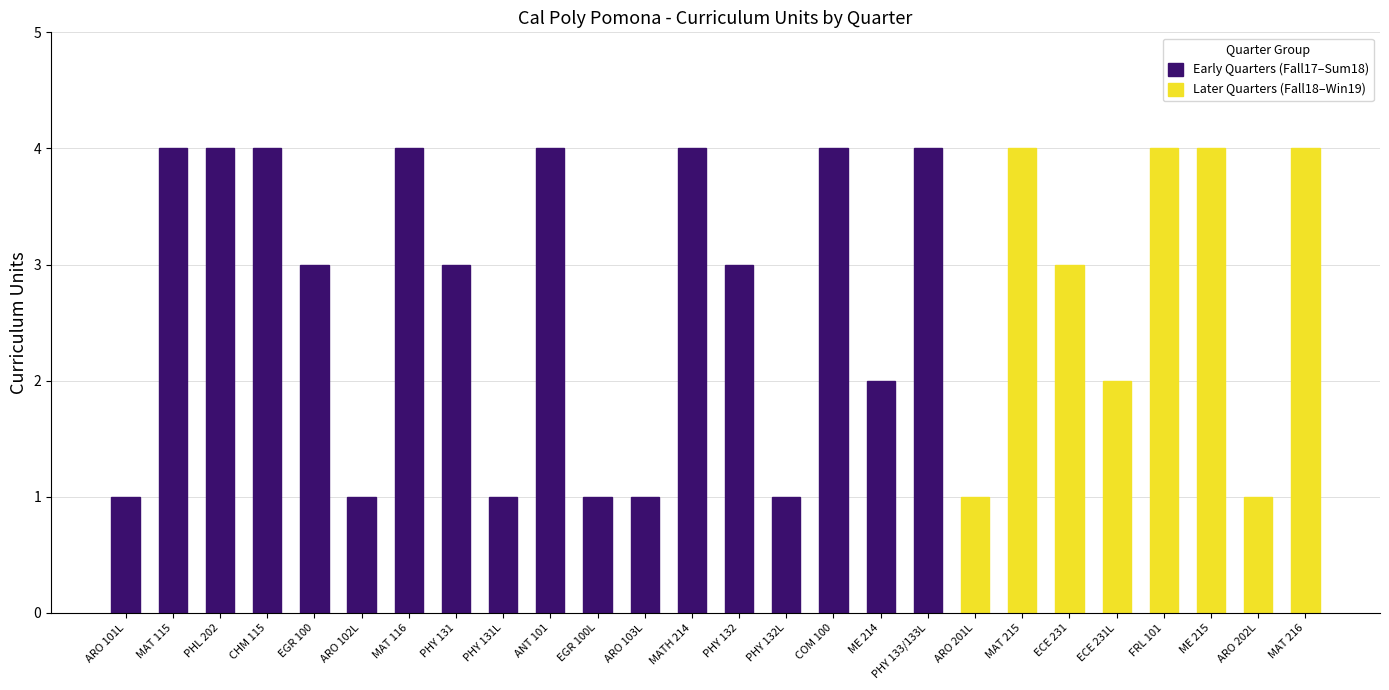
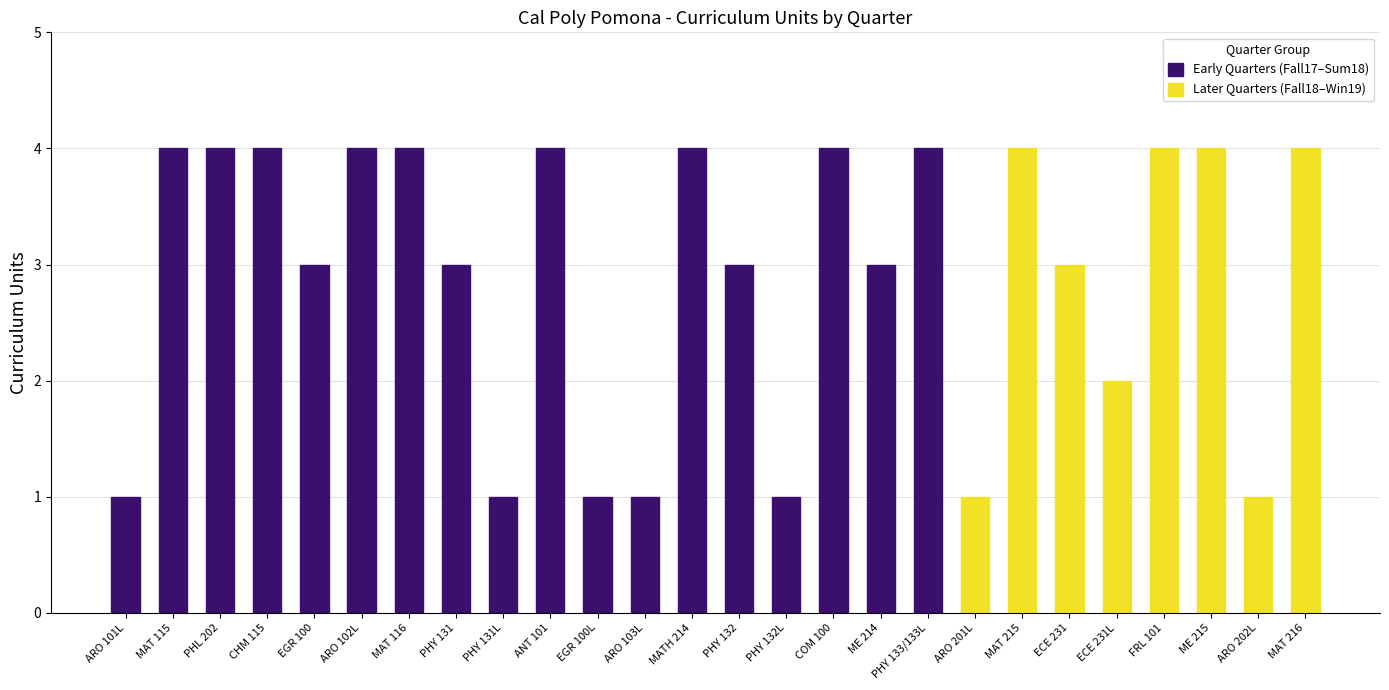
Early Quarters (Fall17–Sum18), ARO 102L: 1 -> 4
Early Quarters (Fall17–Sum18), ME 214: 2 -> 3
